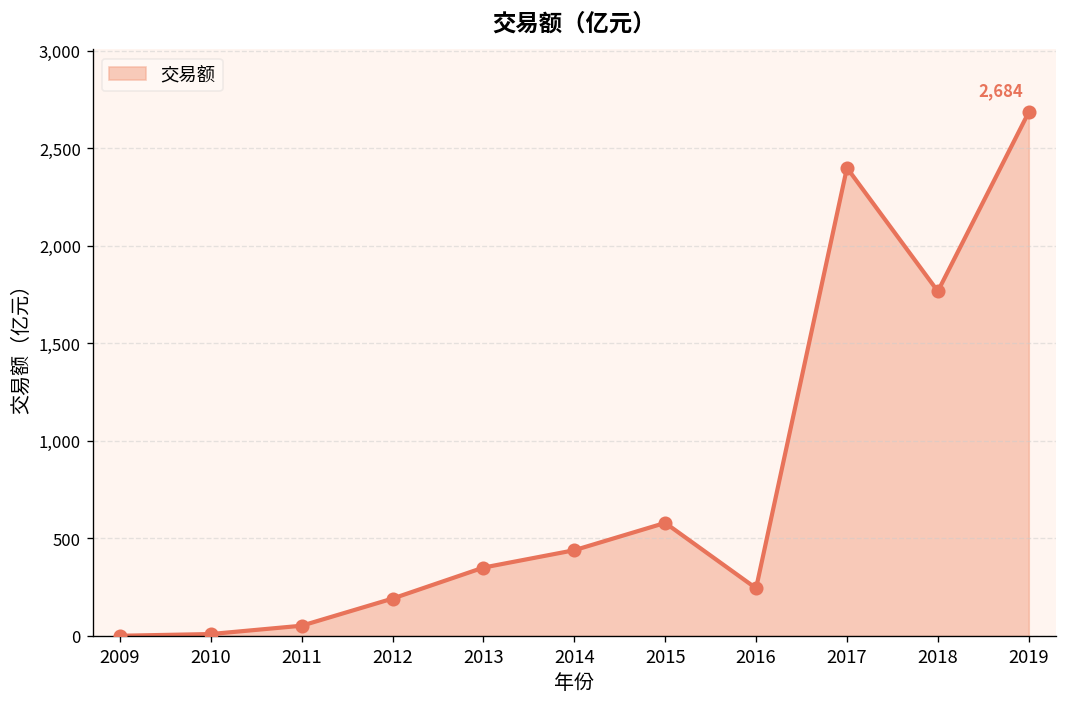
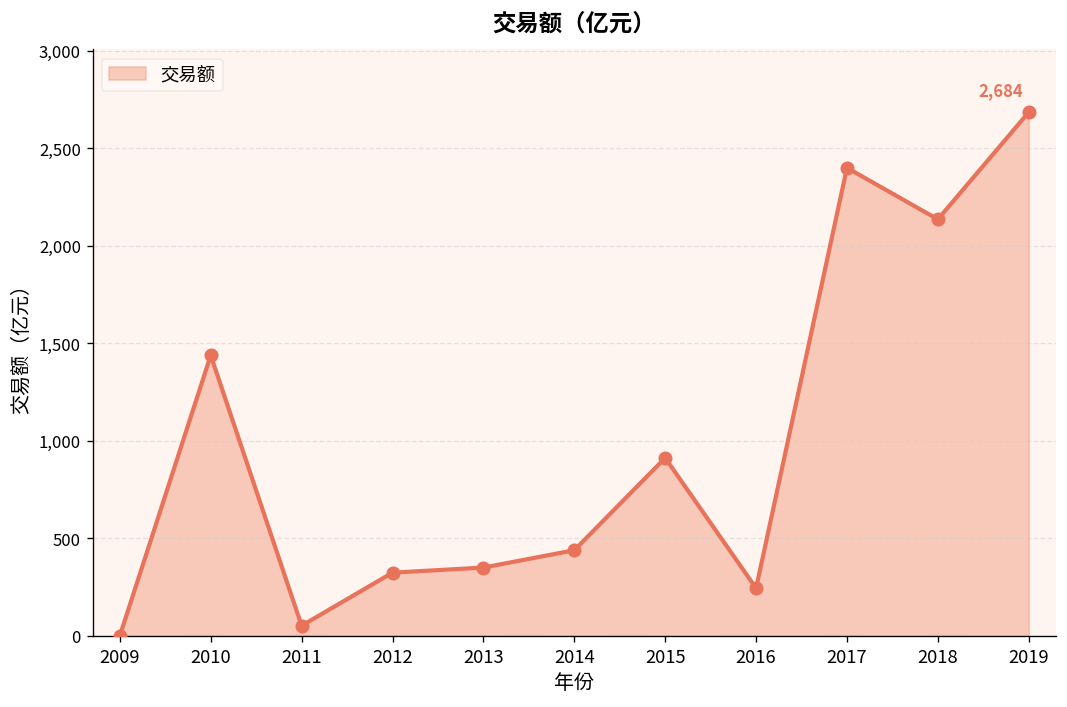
2010: 10 -> 1,440
2012: 190 -> 320
2015: 580 -> 910
2018: 1,770 -> 2,140
